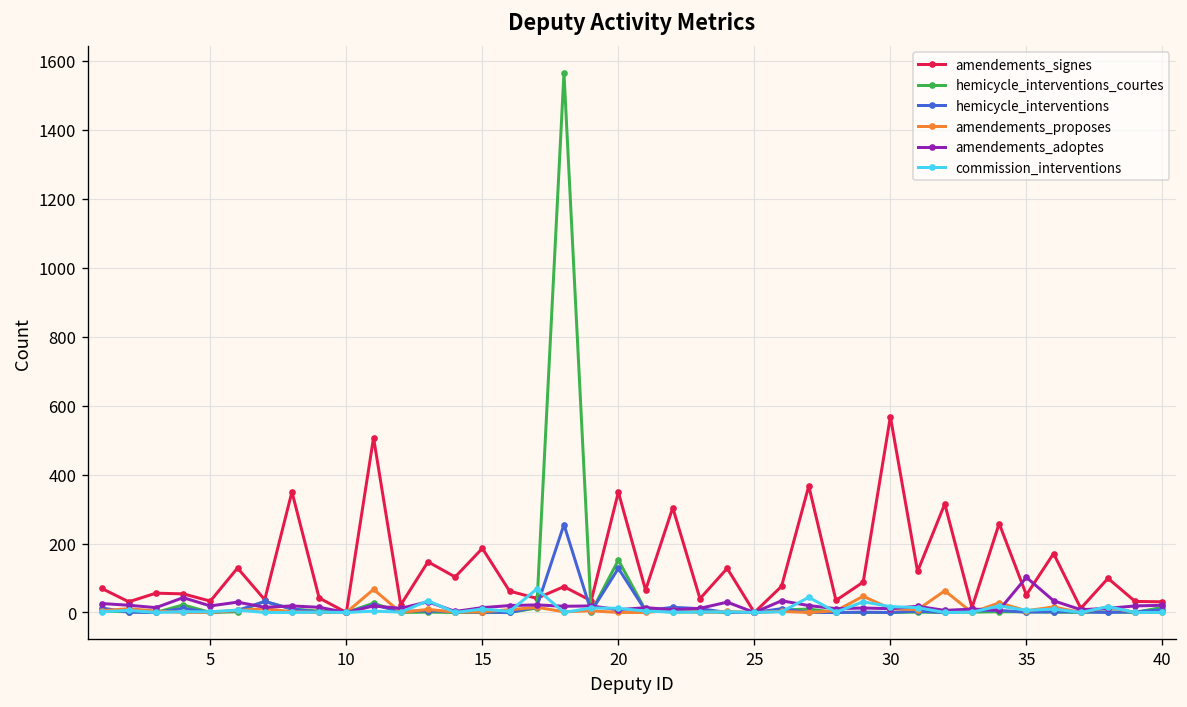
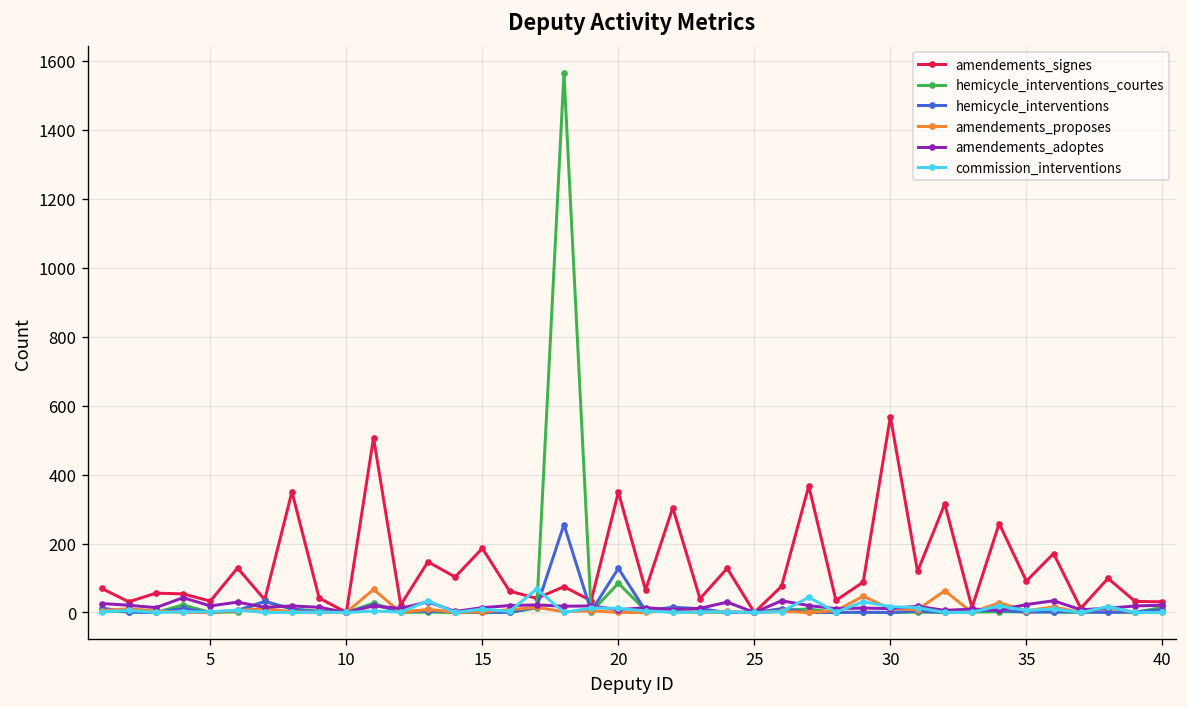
hemicycle_interventions_courtes, 20: 150 -> 90
amendements_signes, 35: 50 -> 90
amendements_adoptes, 35: 100 -> 20
